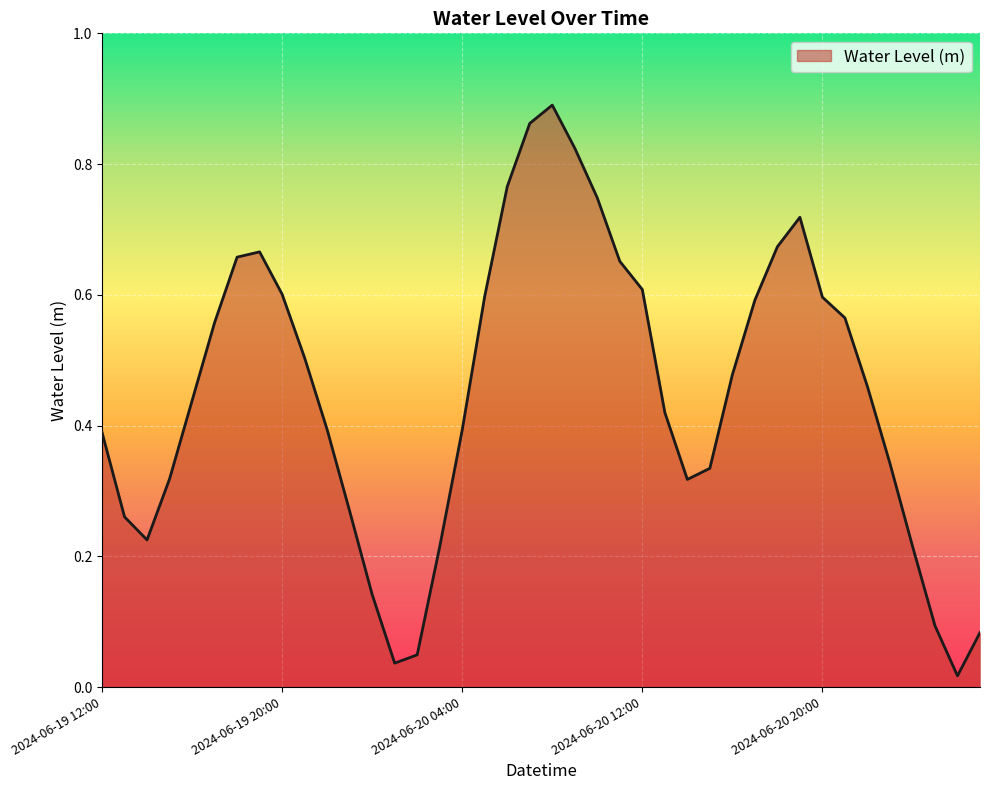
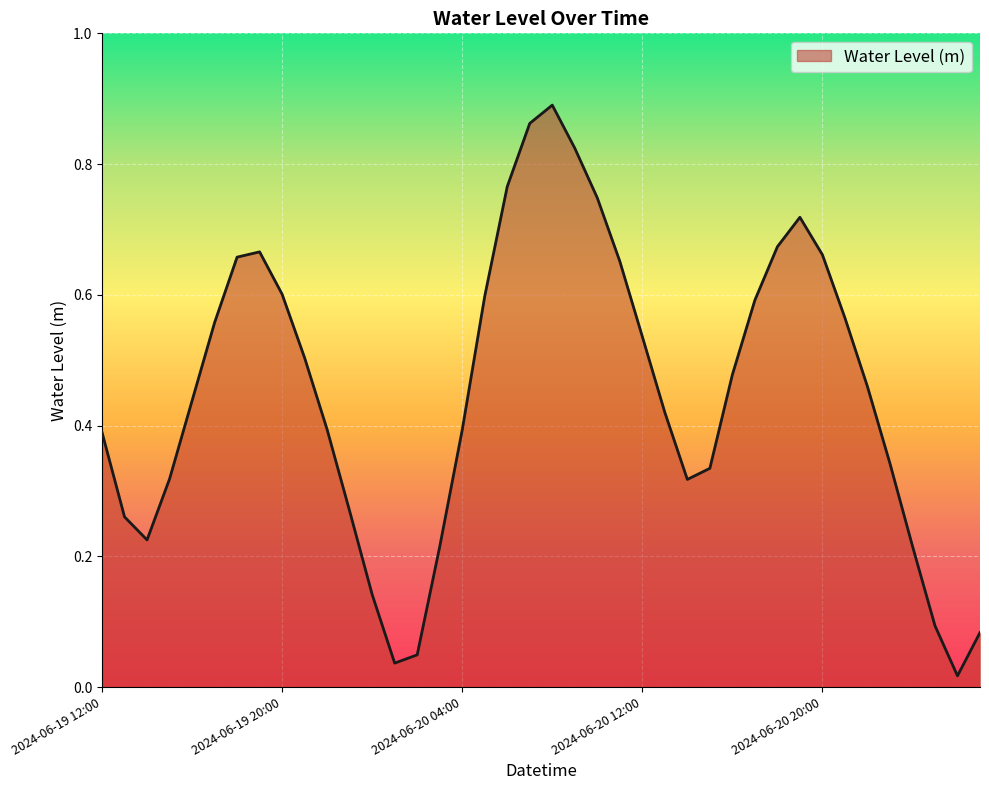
2024-06-20 12:00: 0.61 -> 0.54
2024-06-20 20:00: 0.60 -> 0.66
